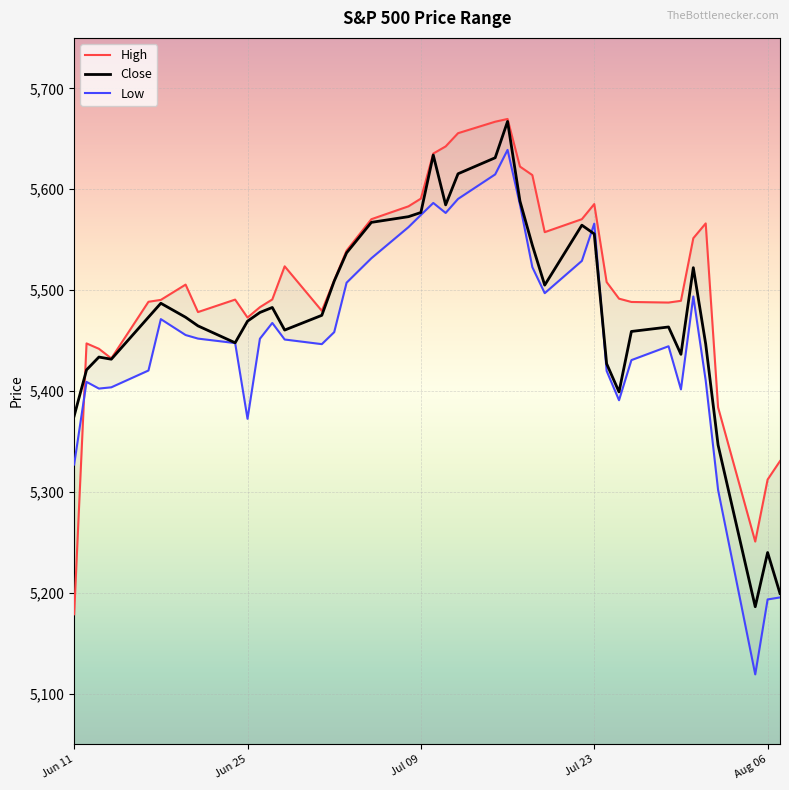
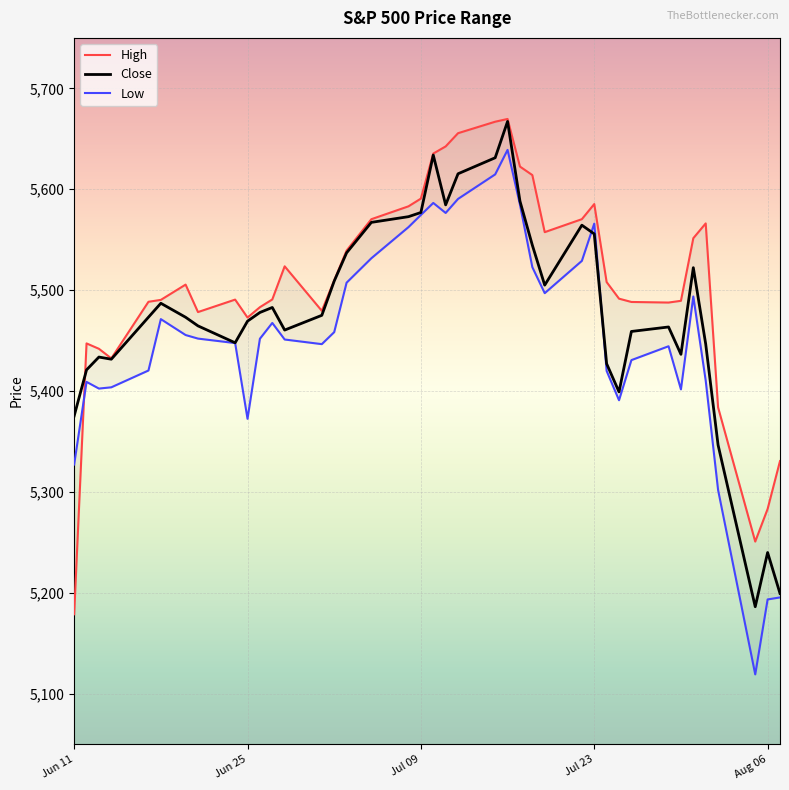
High, Aug 06: 5,312 -> 5,283
